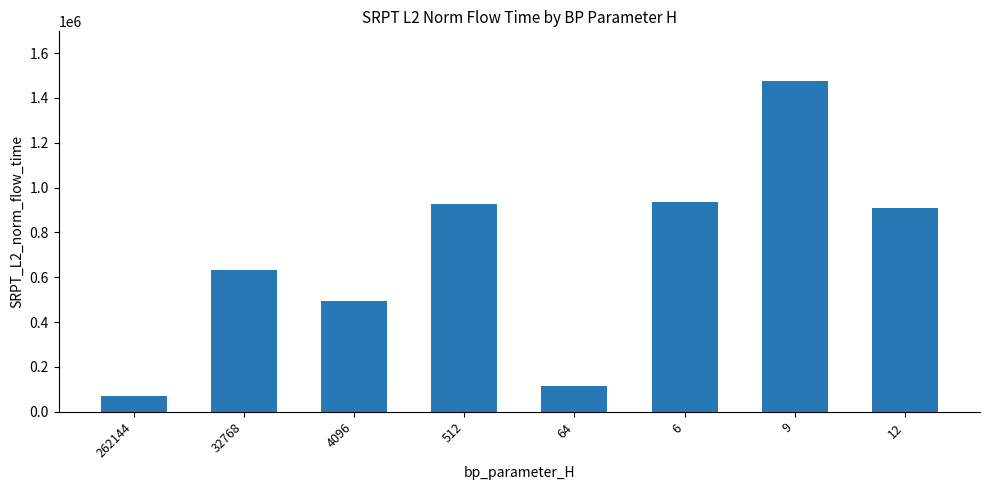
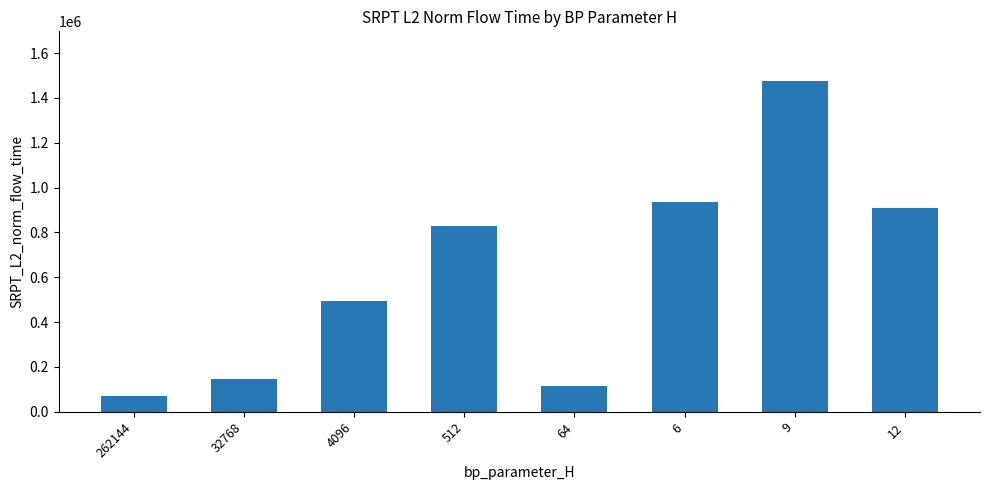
32768: 630000 -> 150000
512: 930000 -> 830000
